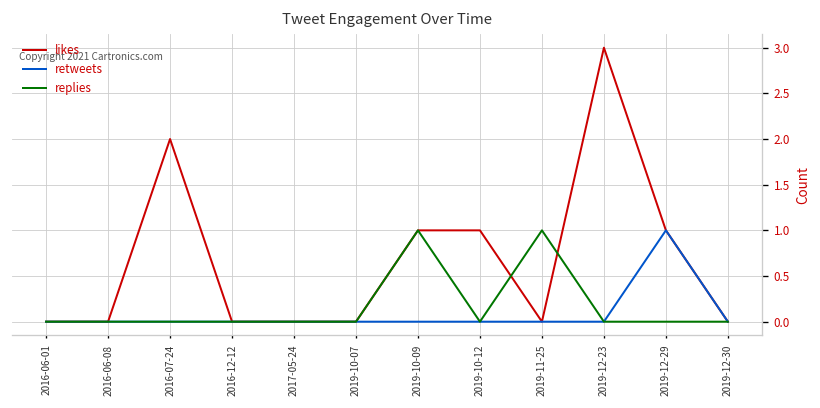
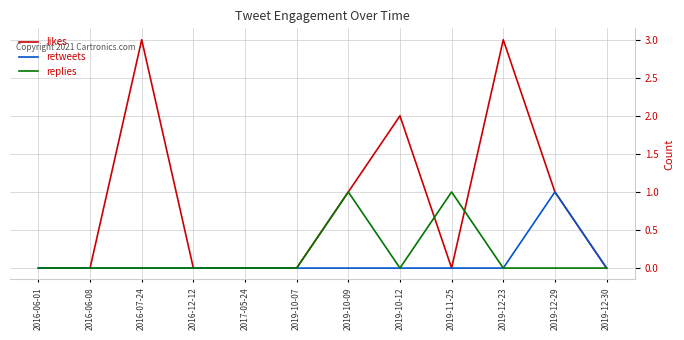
likes, 2016-07-24: 2 -> 3
likes, 2019-10-12: 1 -> 2
